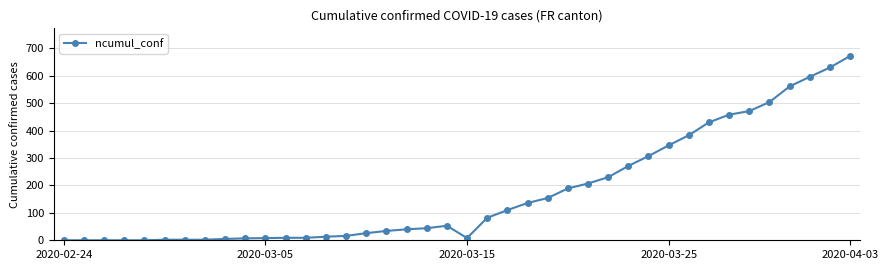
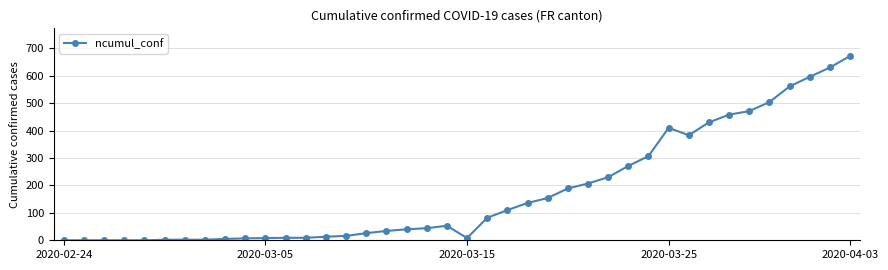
2020-03-25: 350 -> 410
